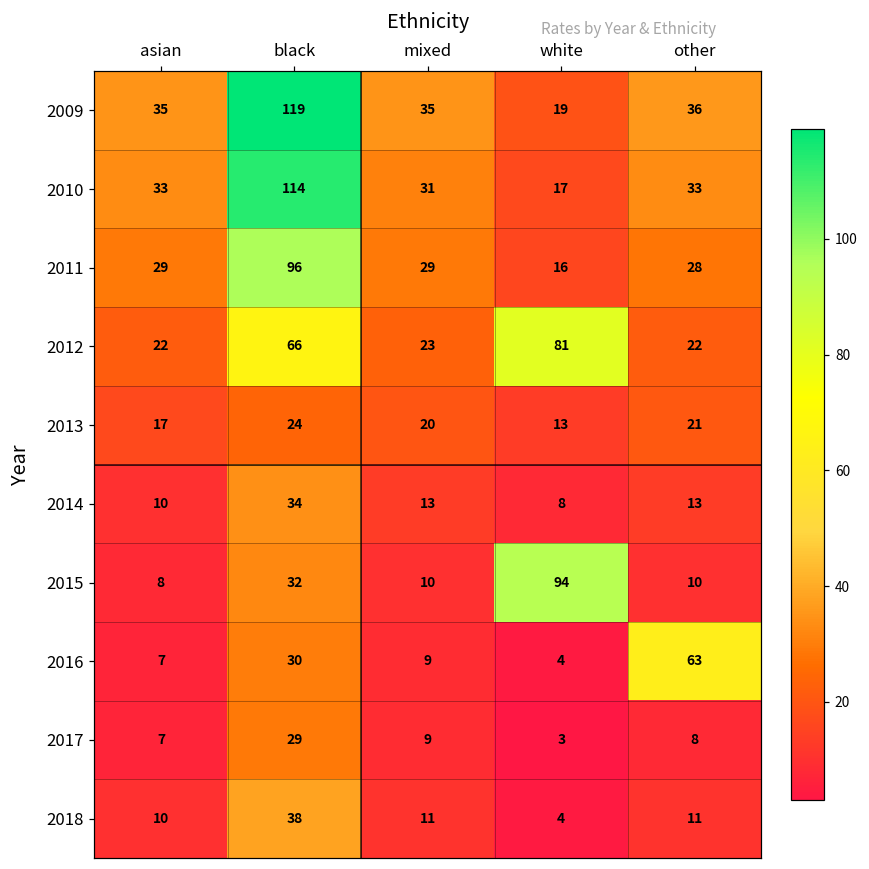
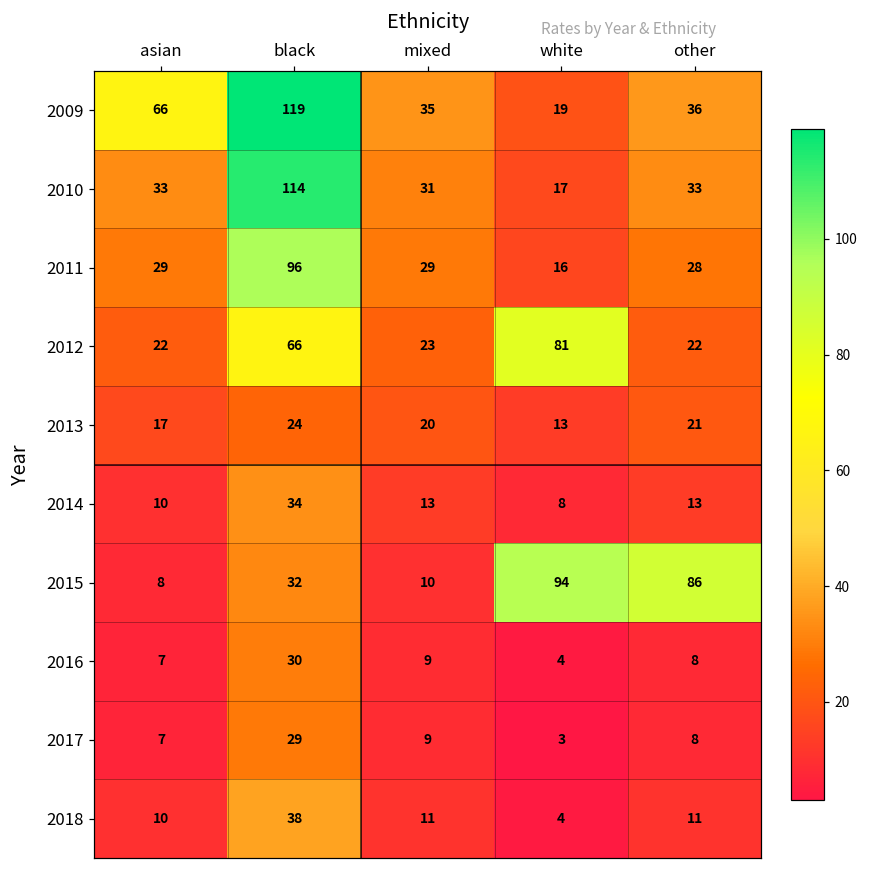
2009, asian: 35 -> 66
2015, other: 10 -> 86
2016, other: 63 -> 8
